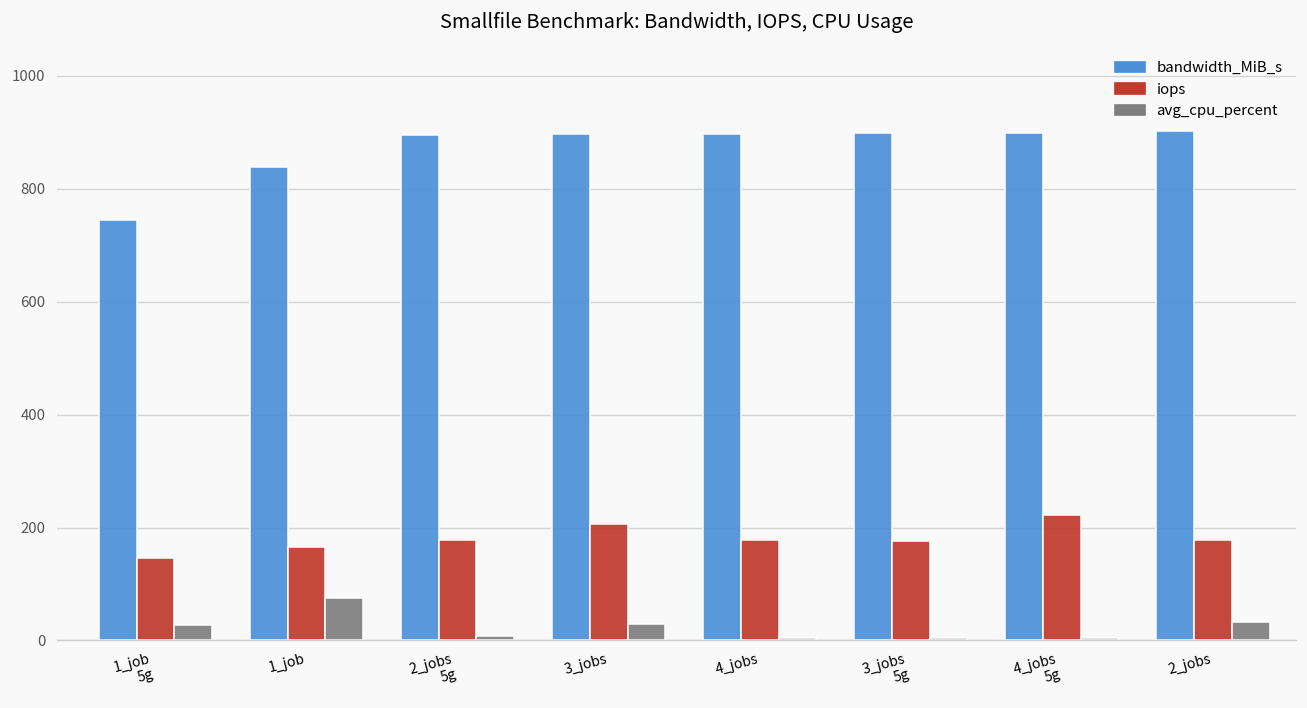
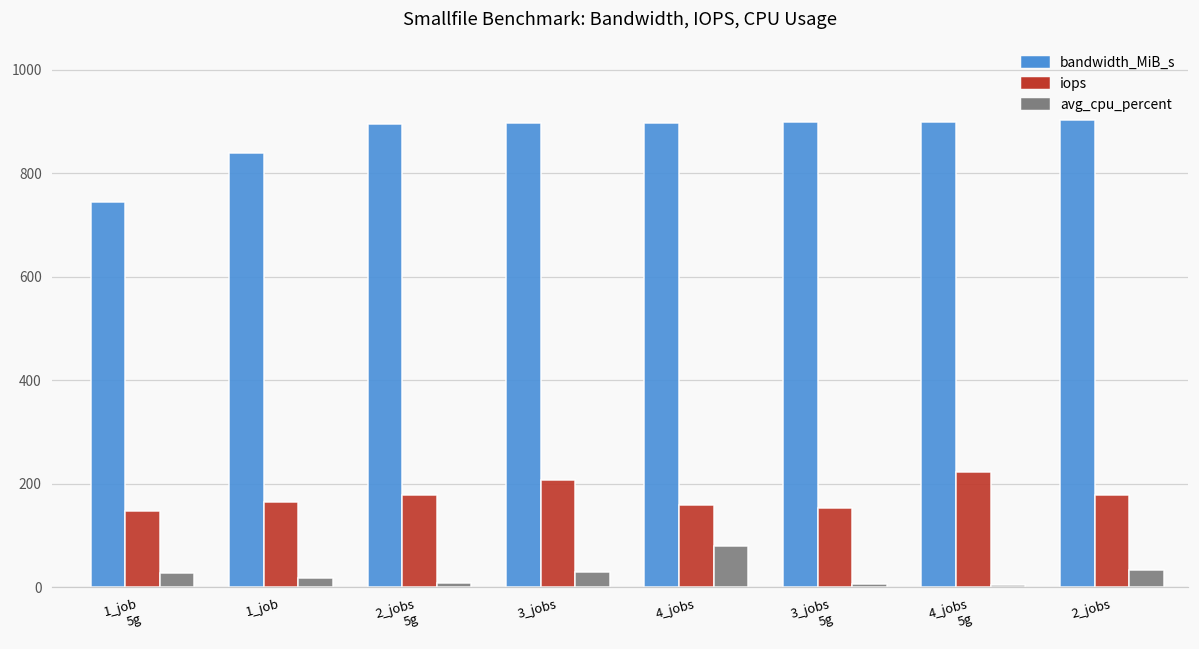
avg_cpu_percent, 1_job: 70 -> 20
iops, 4_jobs: 180 -> 160
avg_cpu_percent, 4_jobs: 0 -> 80
iops, 3_jobs 5g: 180 -> 150
